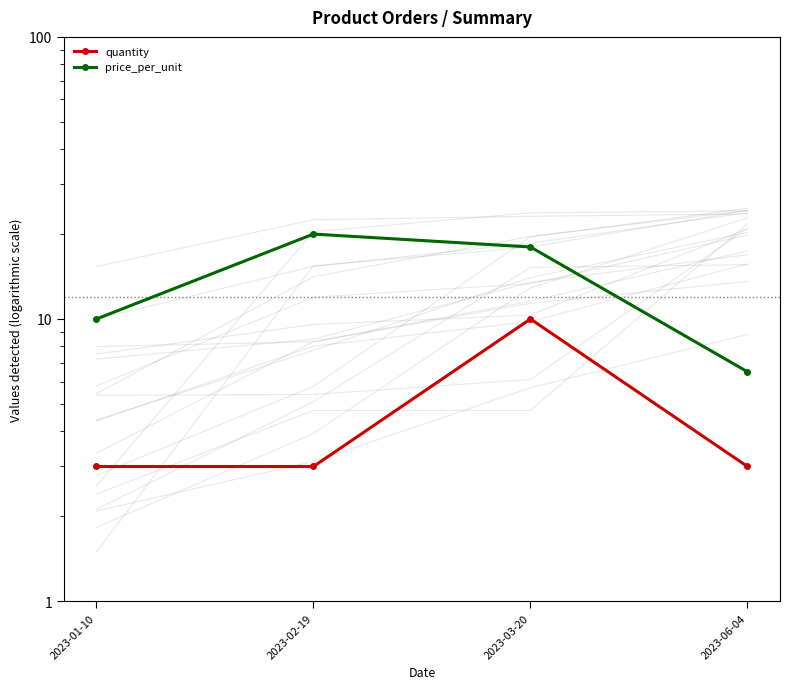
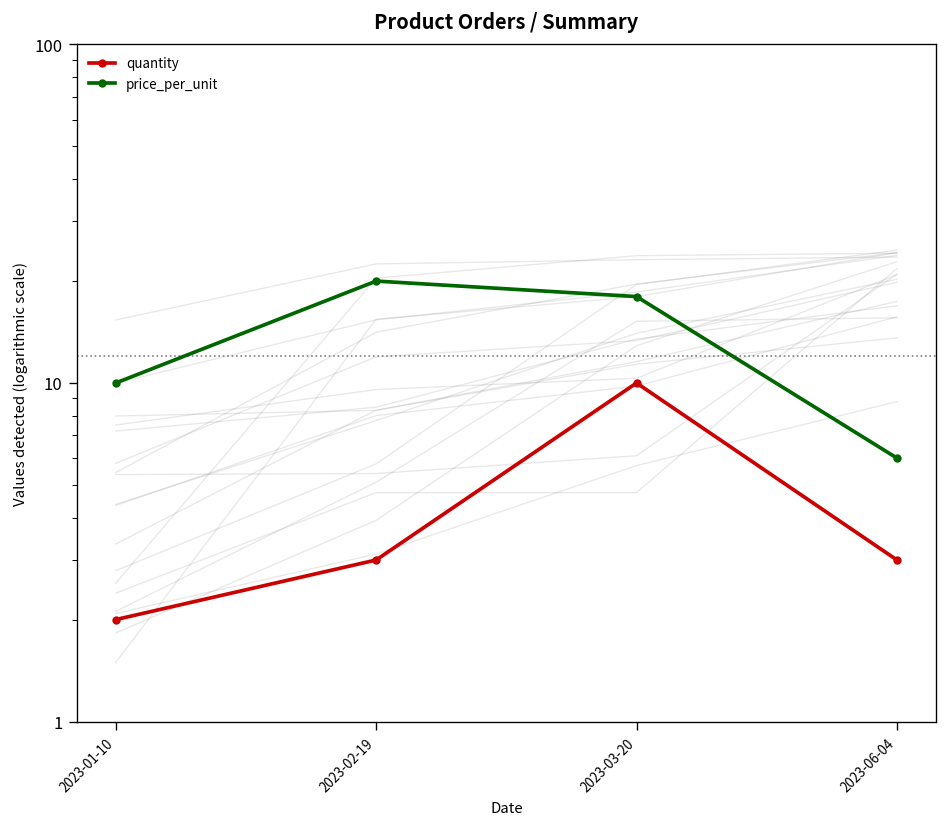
quantity, 2023-01-10: 3 -> 2
price_per_unit, 2023-06-04: 6.5 -> 6.0
